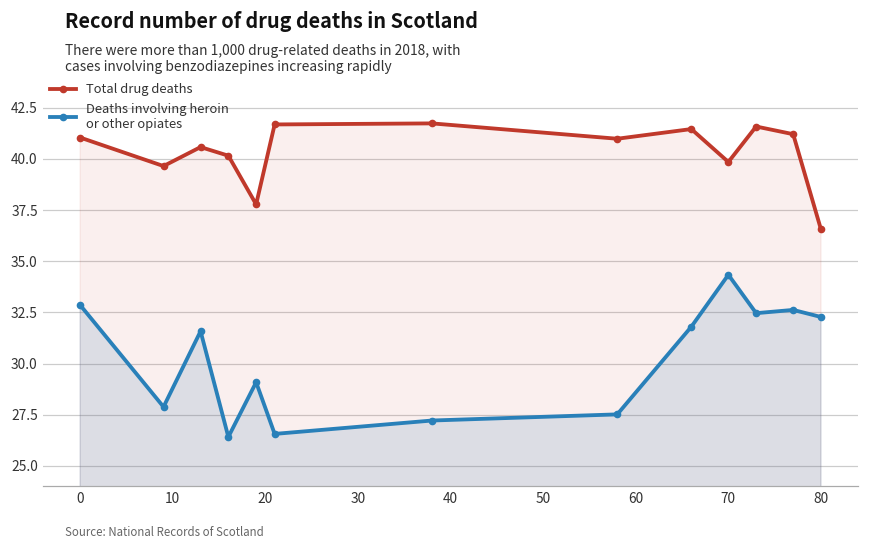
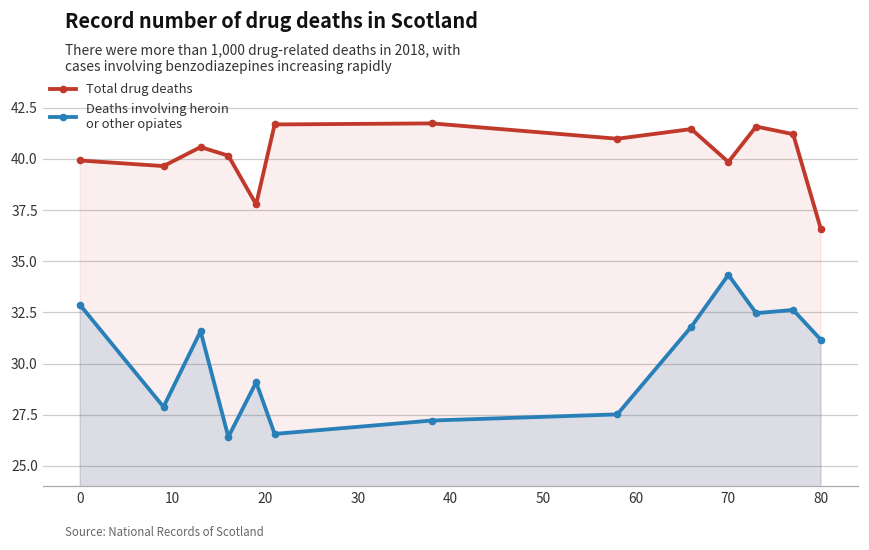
Total drug deaths, 0: 41.0 -> 39.9
Deaths involving heroin or other opiates, 80: 32.3 -> 31.2
